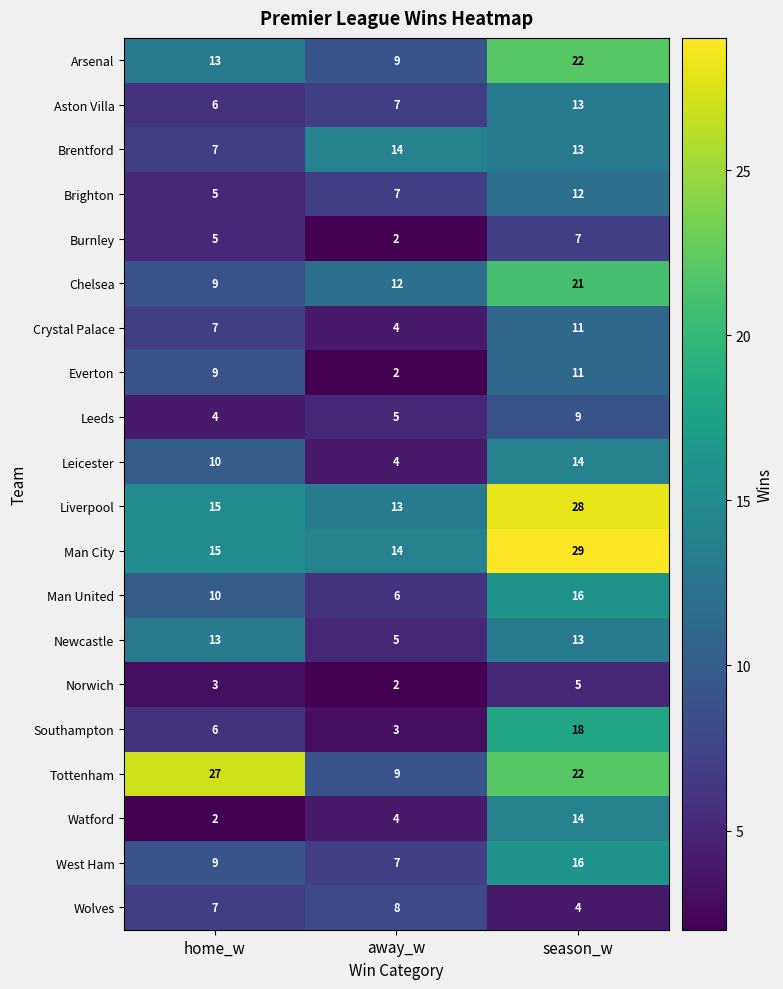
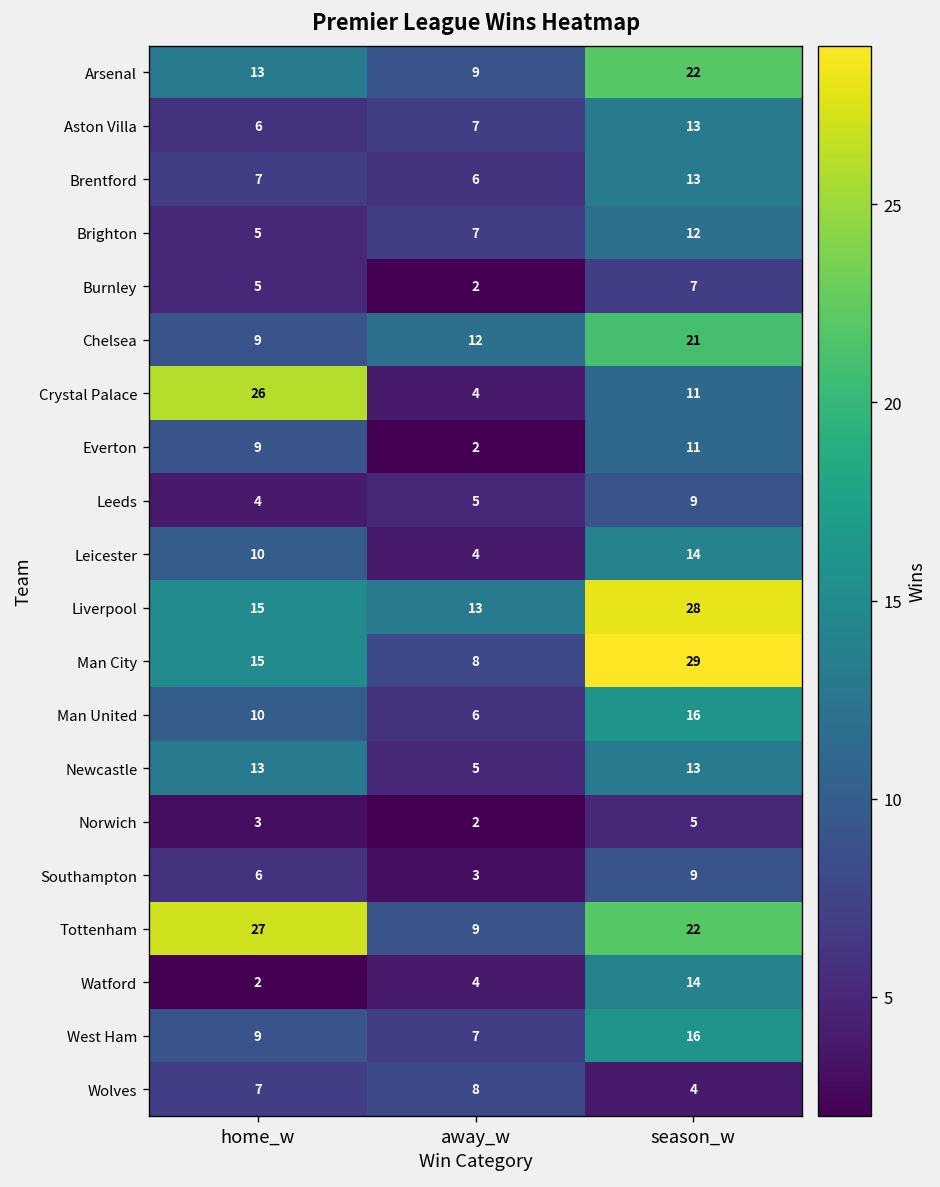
Brentford, away_w: 14 -> 6
Crystal Palace, home_w: 7 -> 26
Man City, away_w: 14 -> 8
Southampton, season_w: 18 -> 9
